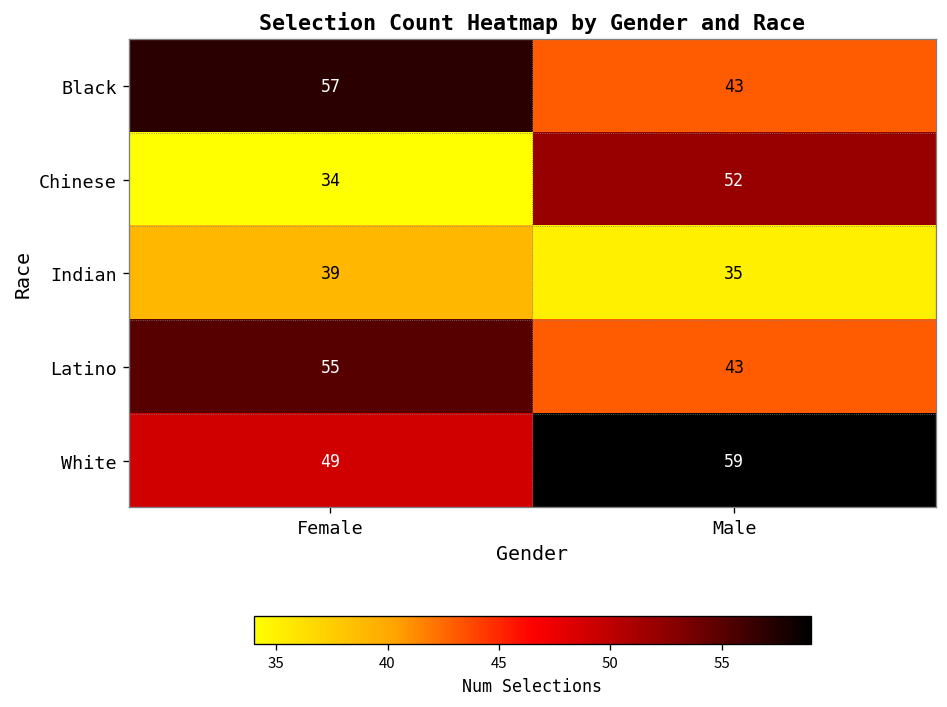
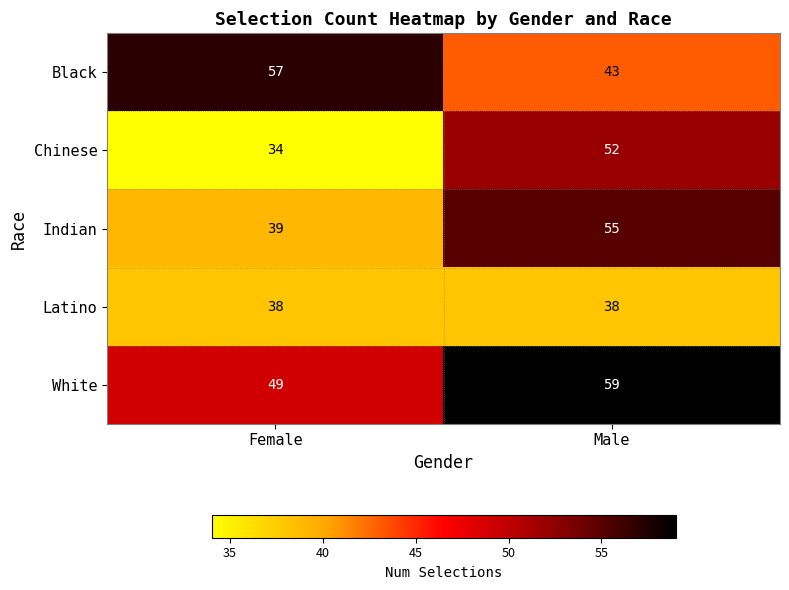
Indian, Male: 35 -> 55
Latino, Female: 55 -> 38
Latino, Male: 43 -> 38
